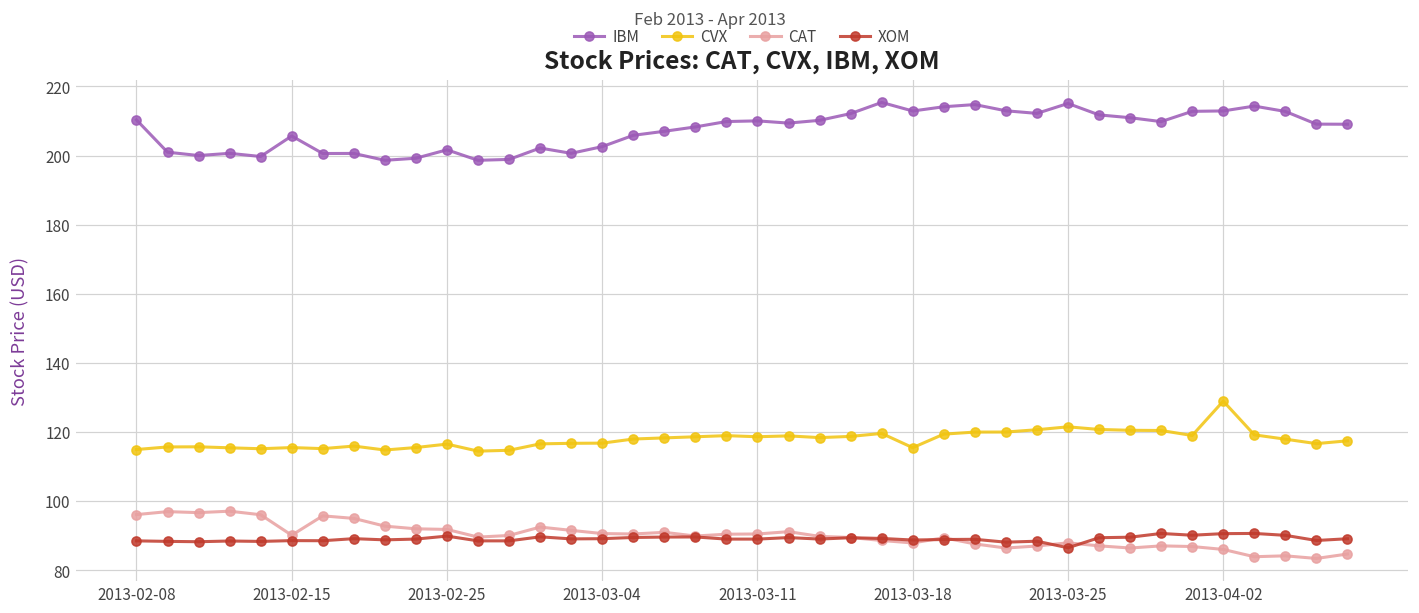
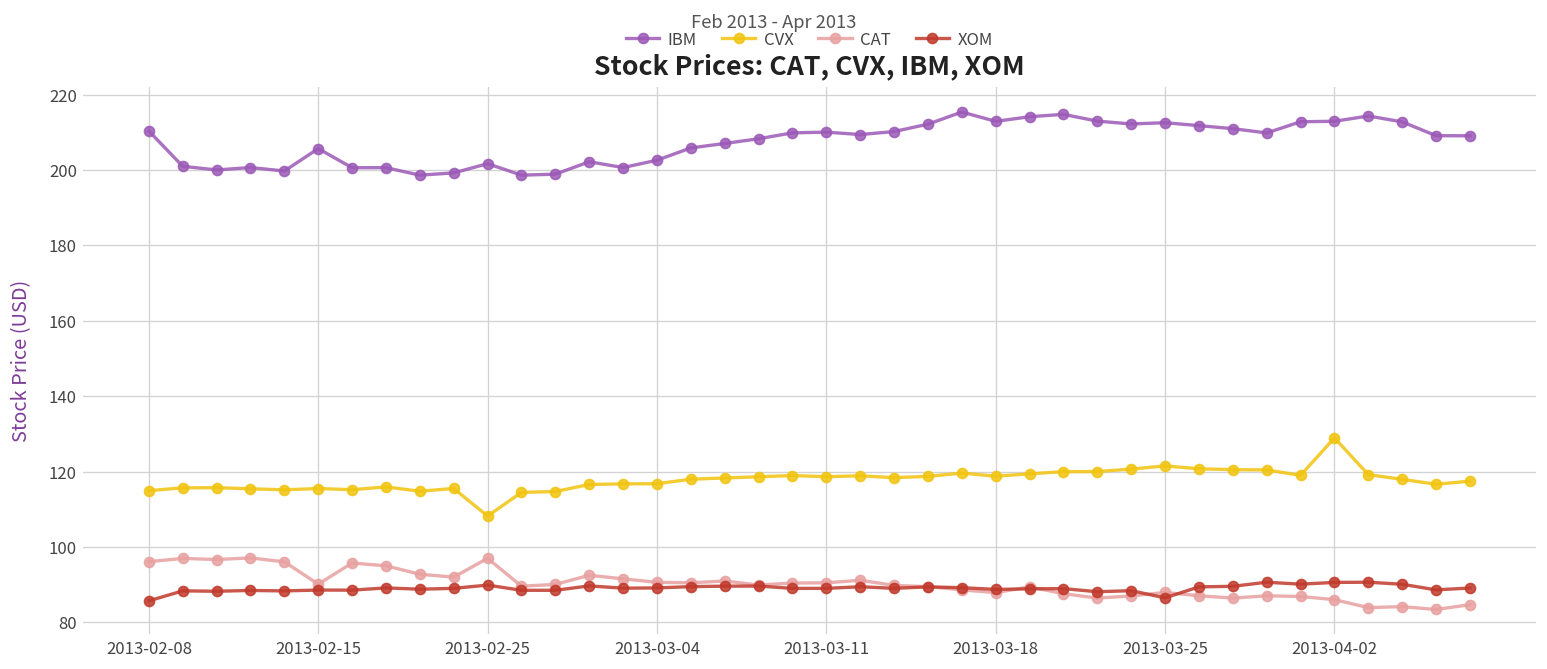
XOM, 2013-02-08: 89 -> 86
CVX, 2013-02-25: 117 -> 108
CAT, 2013-02-25: 92 -> 97
CVX, 2013-03-18: 115 -> 119
IBM, 2013-03-25: 215 -> 213
